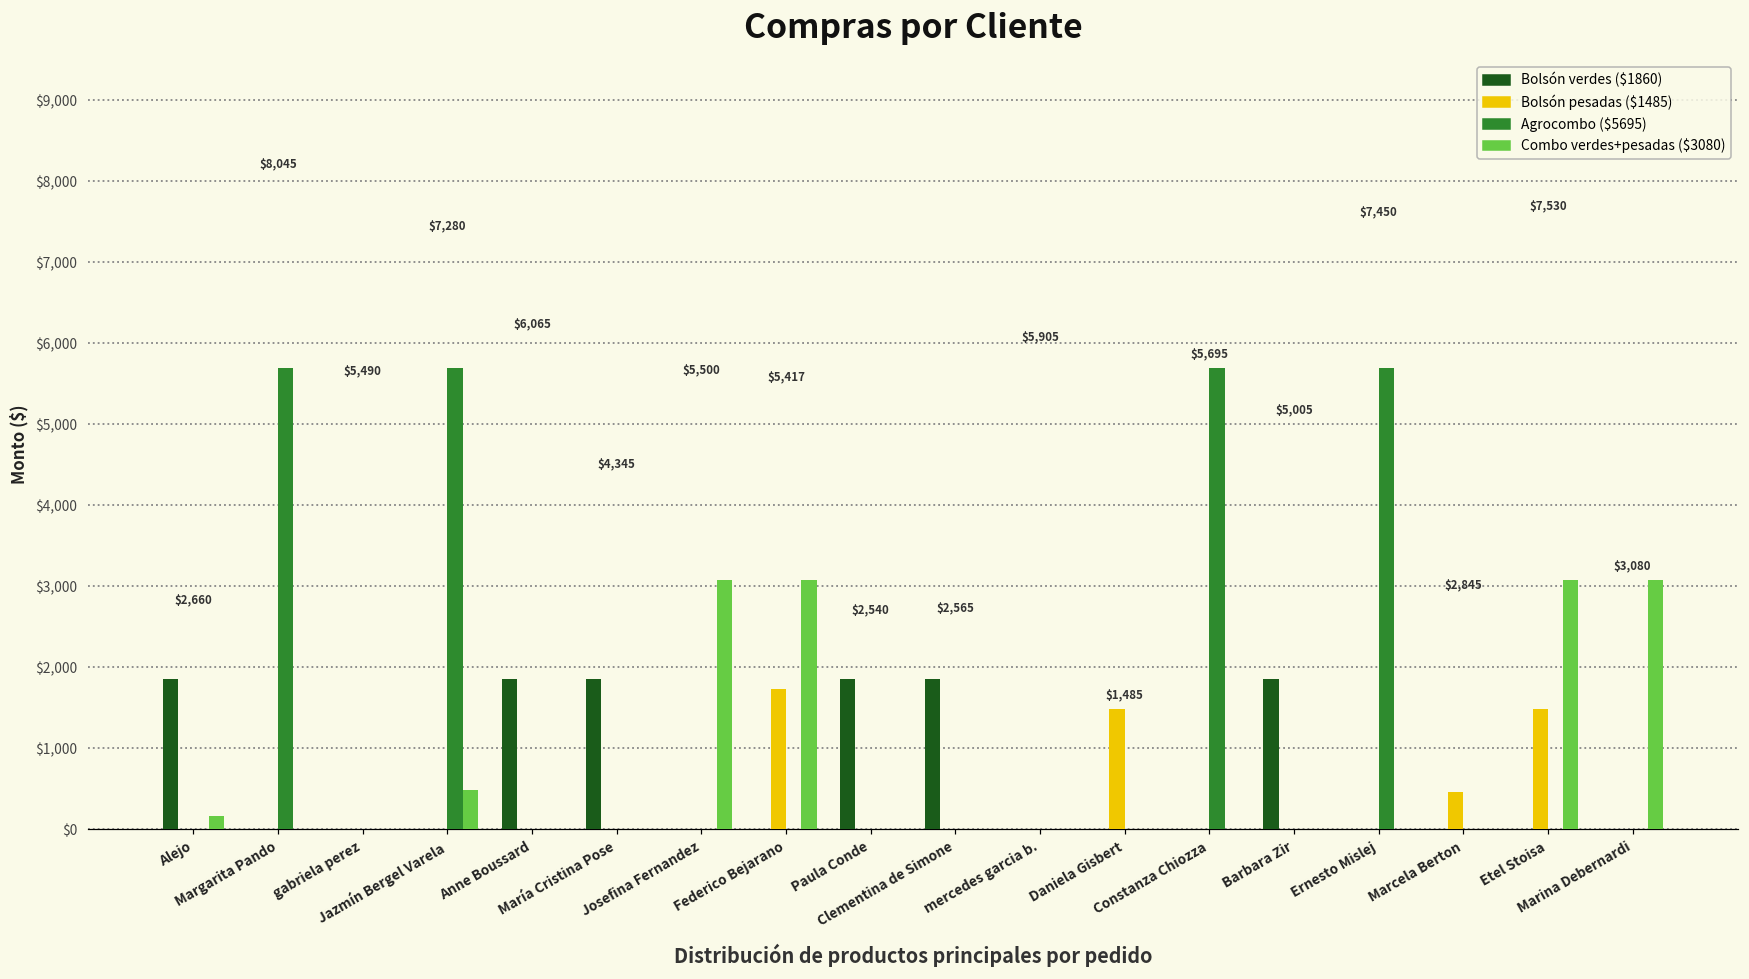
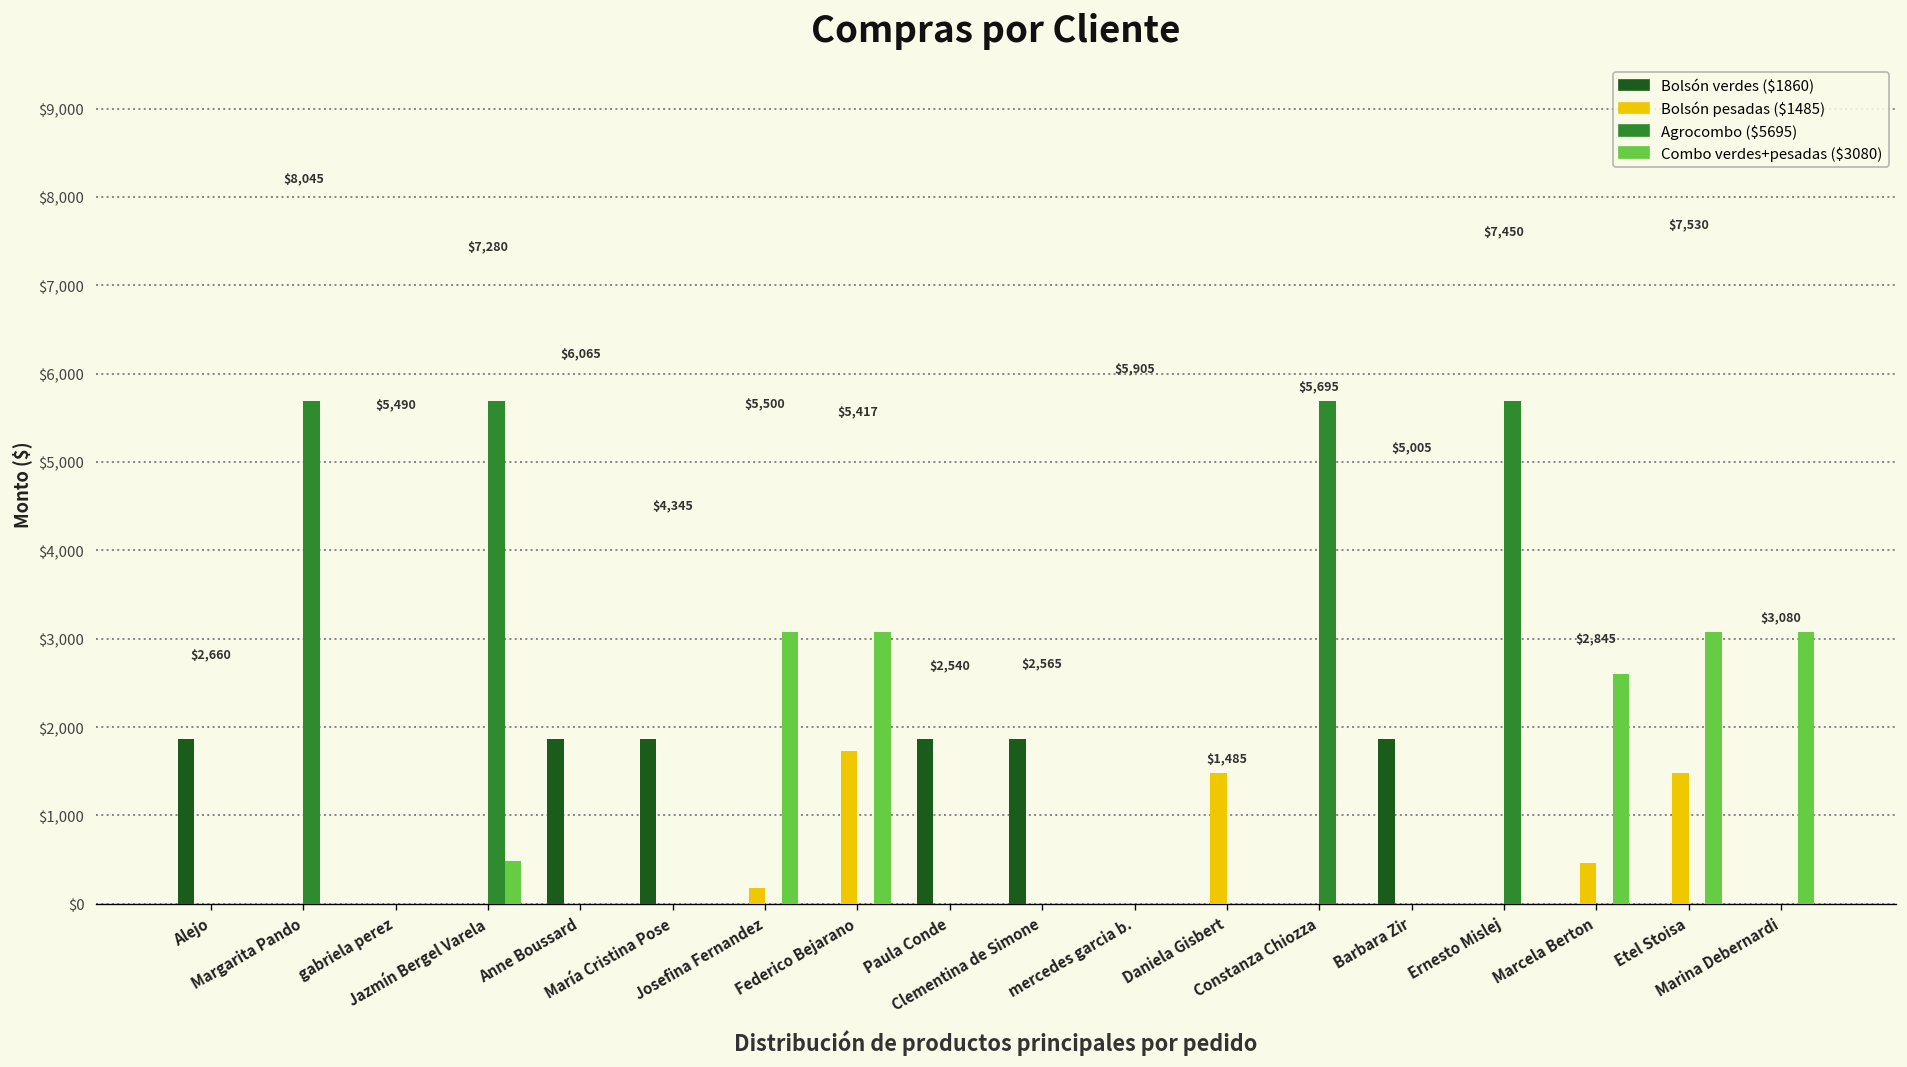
Combo verdes+pesadas ($3080), Alejo: $200 -> $0
Bolsón pesadas ($1485), Josefina Fernandez: $0 -> $200
Combo verdes+pesadas ($3080), Marcela Berton: $0 -> $2,600
